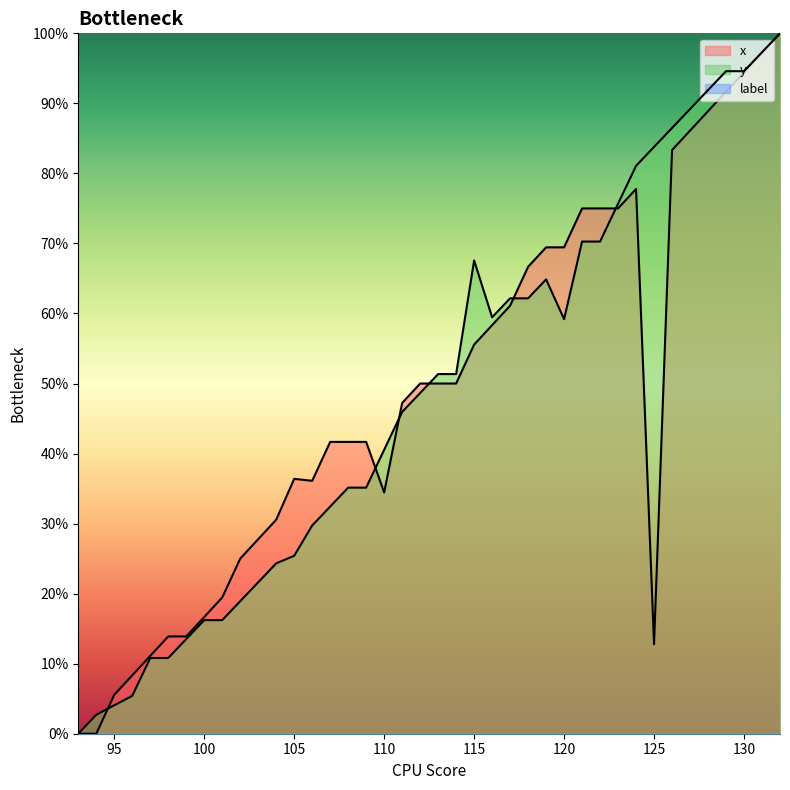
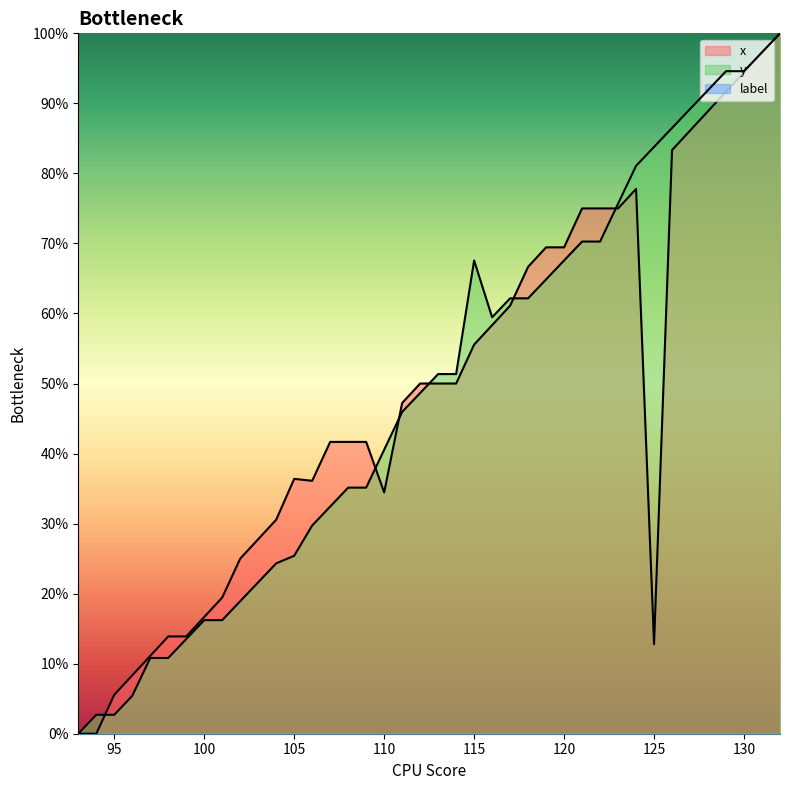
y, 95: 4% -> 3%
y, 120: 59% -> 68%
